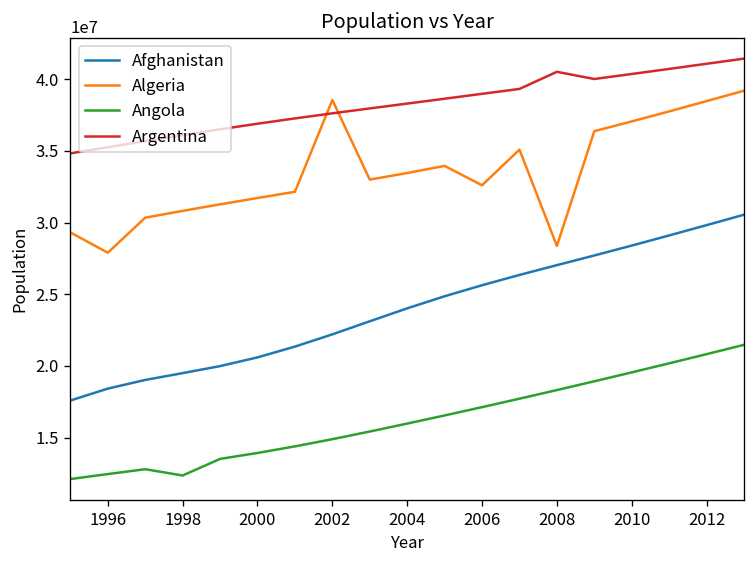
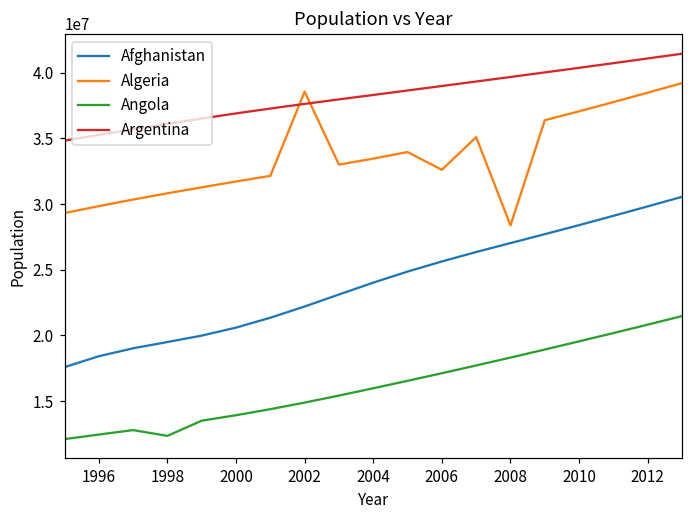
Algeria, 1996: 27900000 -> 29800000
Argentina, 2008: 40500000 -> 39700000
